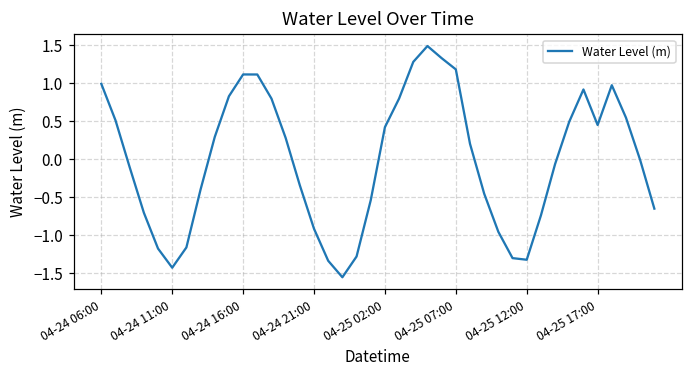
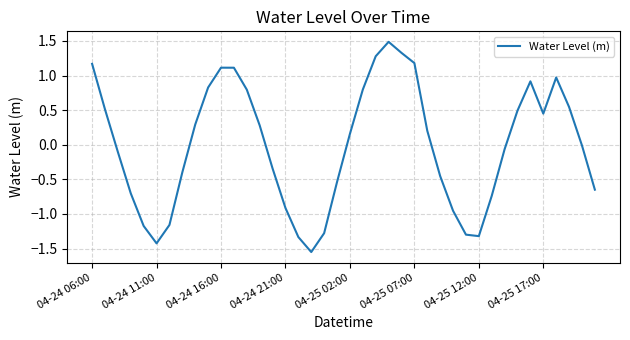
04-24 06:00: 1.0 -> 1.2
04-25 02:00: 0.4 -> 0.2
